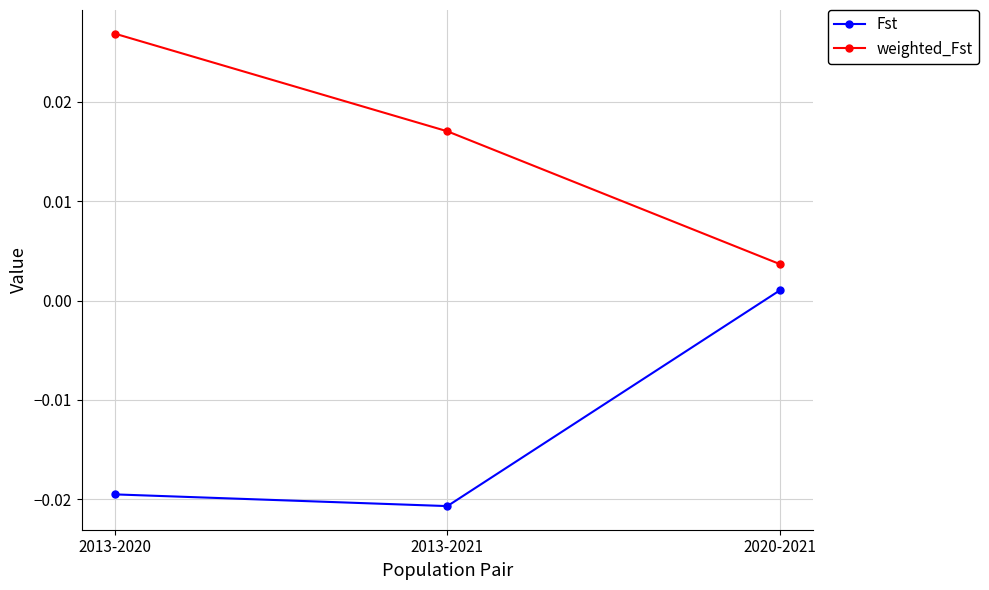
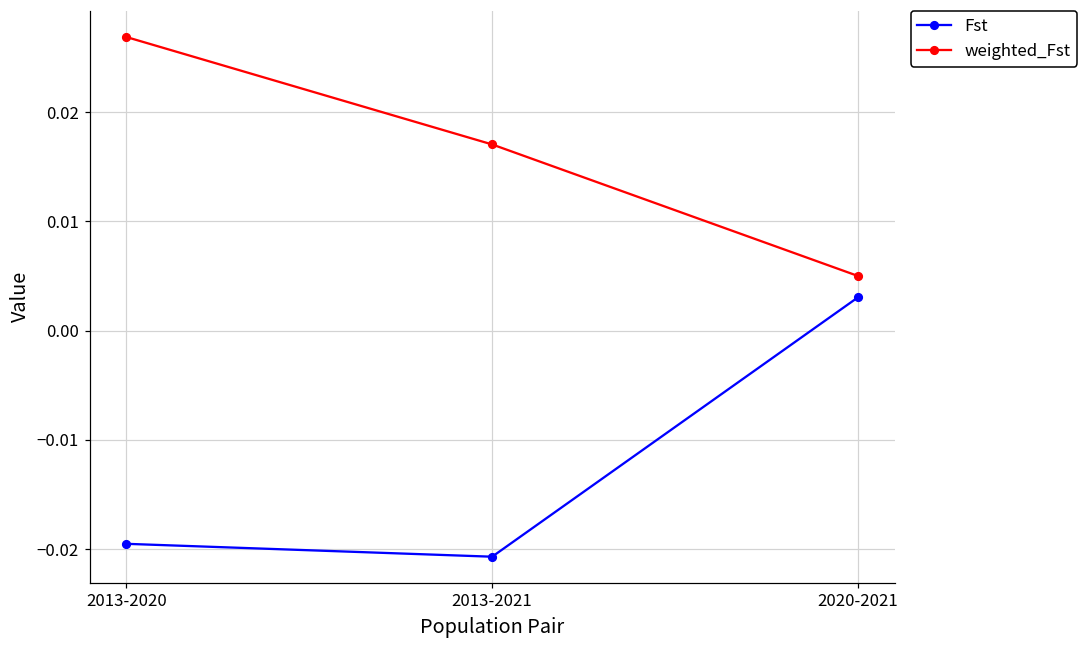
Fst, 2020-2021: 0.001 -> 0.003
weighted_Fst, 2020-2021: 0.004 -> 0.005
